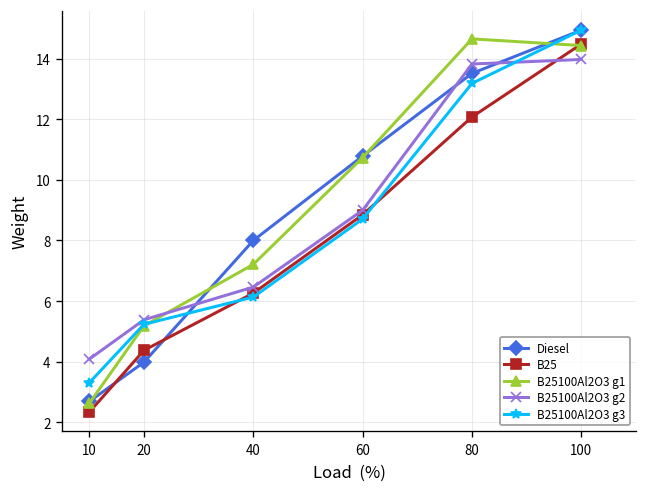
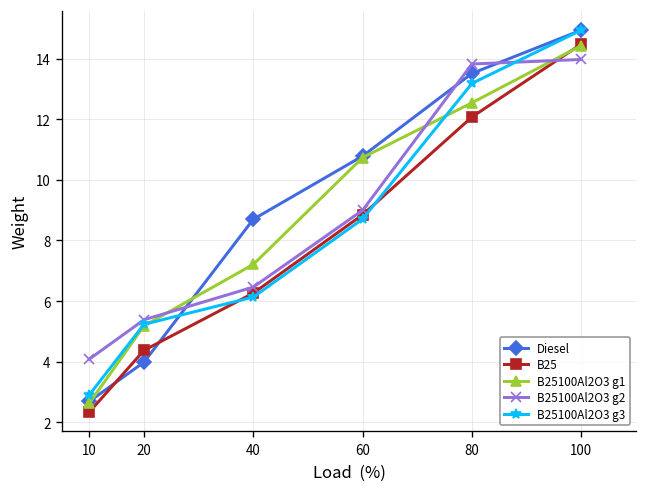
B25100Al2O3 g3, 10: 3.3 -> 2.9
Diesel, 40: 8.0 -> 8.7
B25100Al2O3 g1, 80: 14.7 -> 12.6
